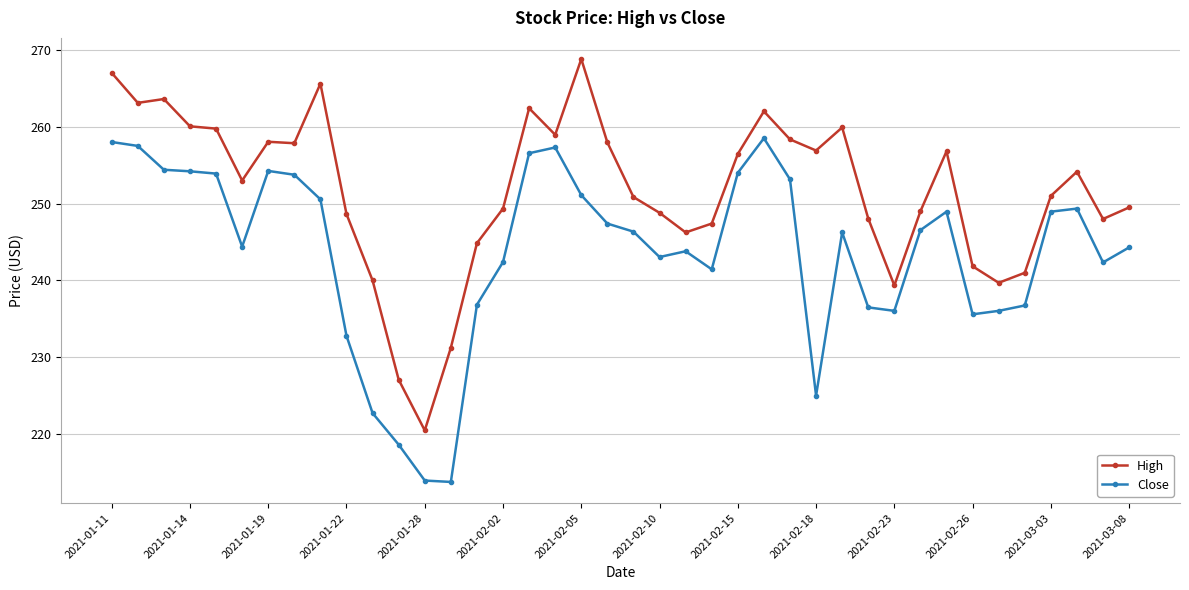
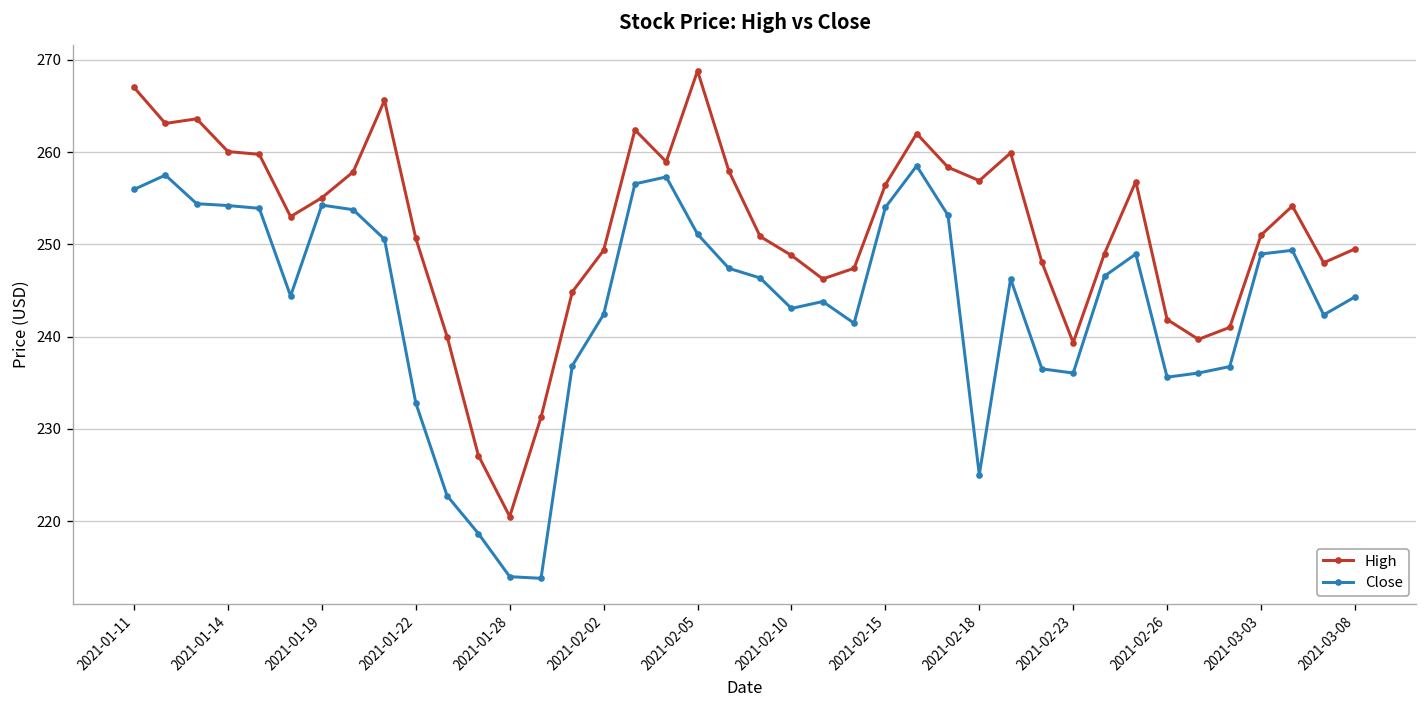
Close, 2021-01-11: 258 -> 256
High, 2021-01-19: 258 -> 255
High, 2021-01-22: 249 -> 251
